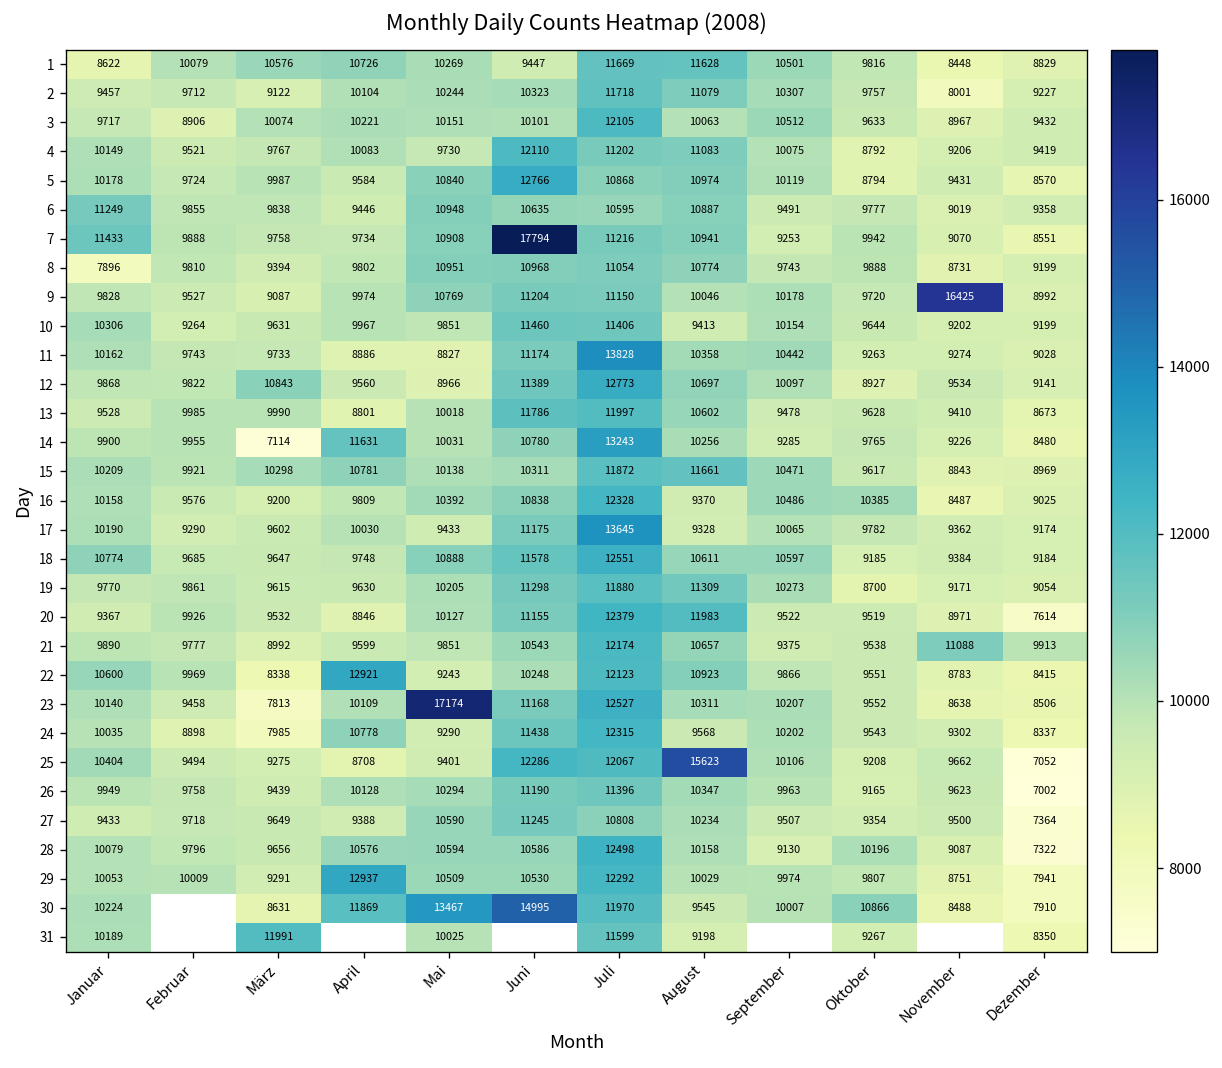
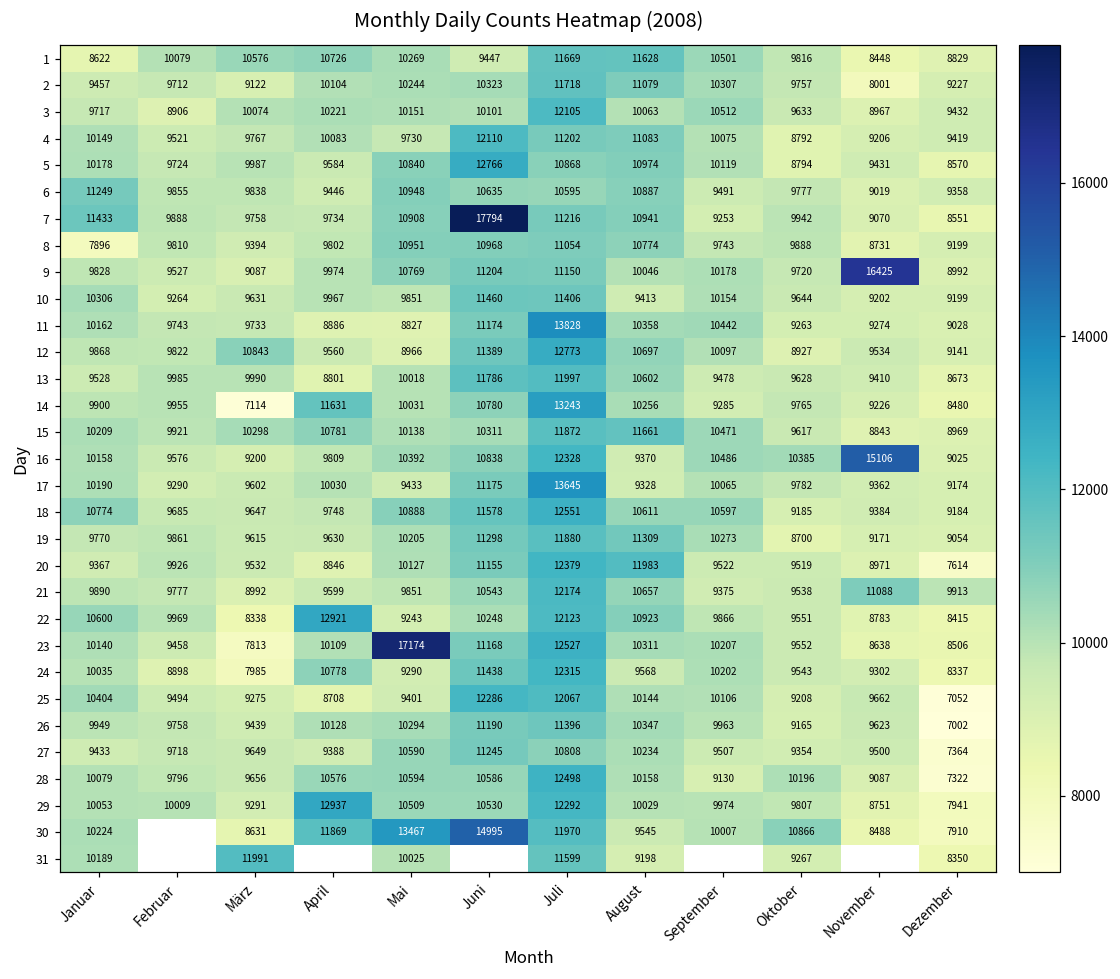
16, November: 8487 -> 15106
25, August: 15623 -> 10144
